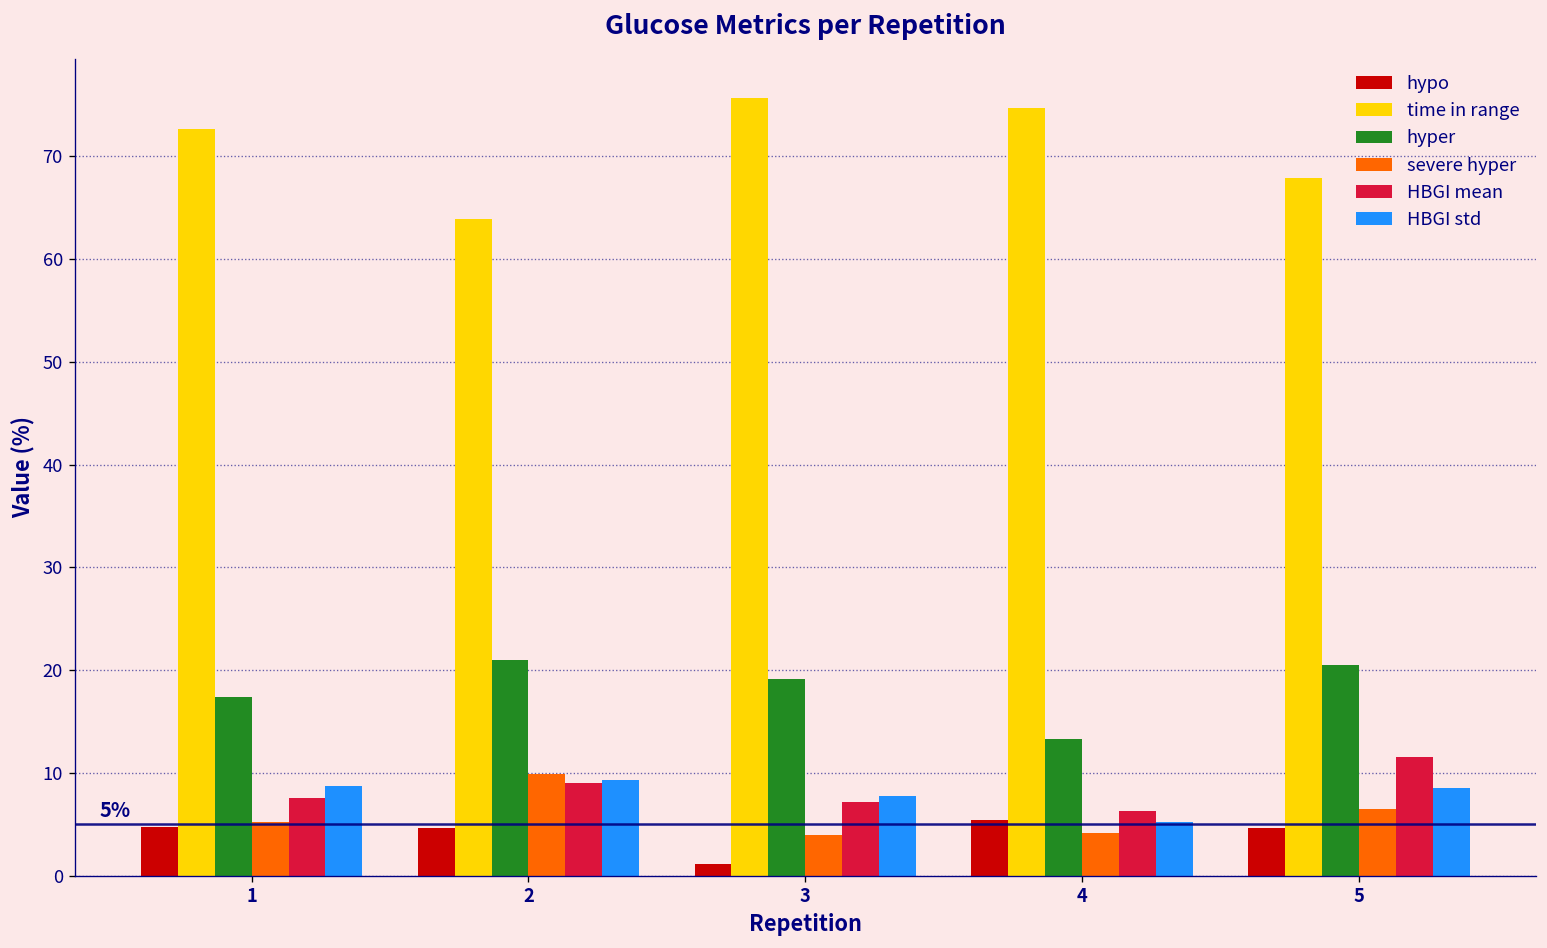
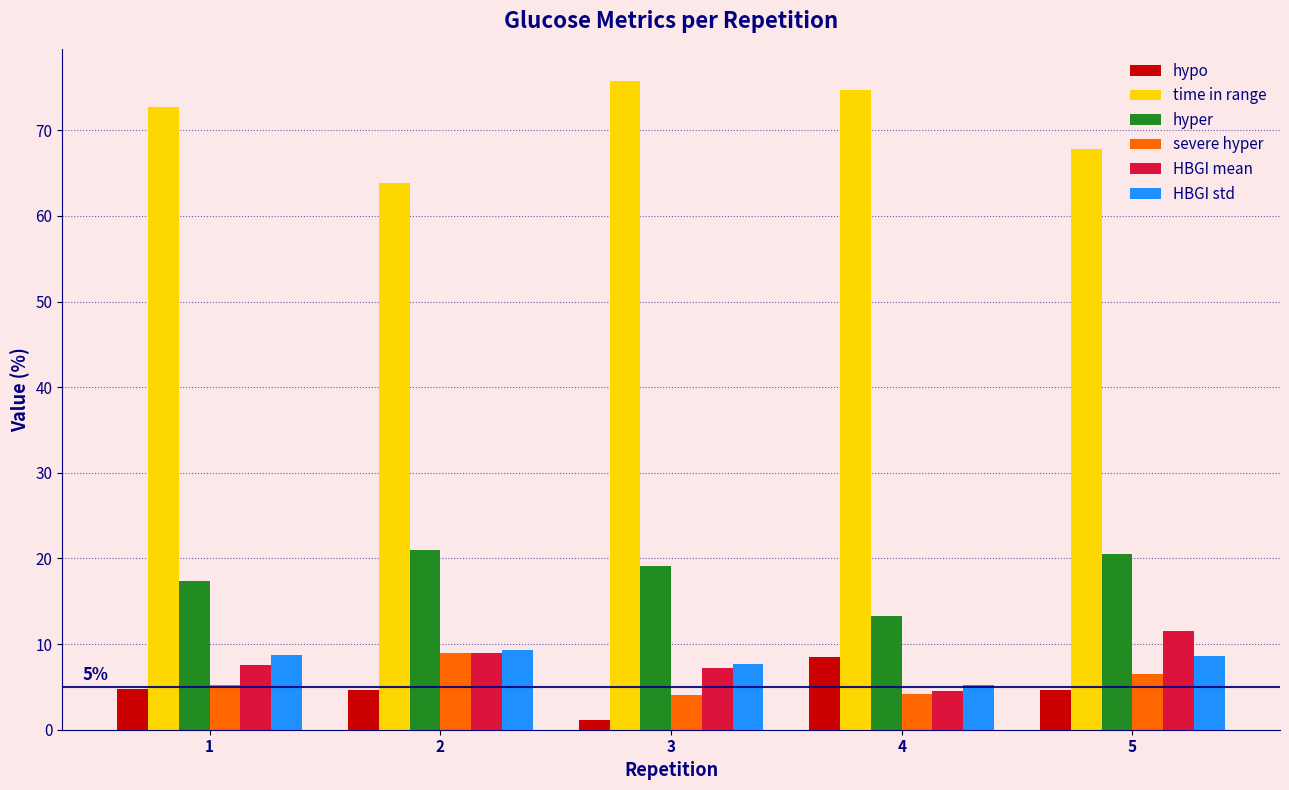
severe hyper, 2: 10 -> 9
hypo, 4: 5 -> 8
HBGI mean, 4: 6 -> 5
